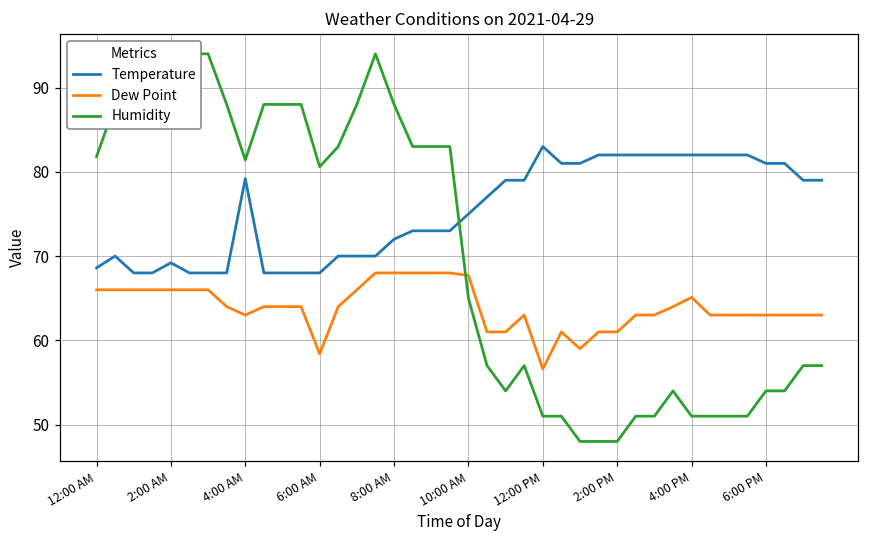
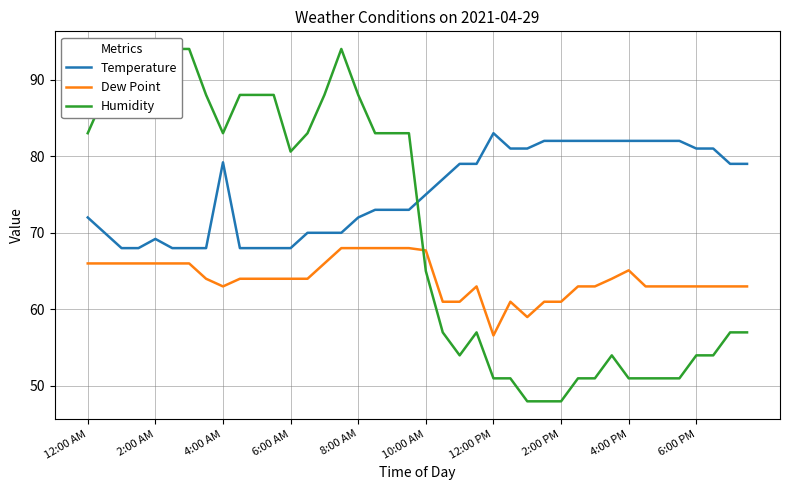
Temperature, 12:00 AM: 69 -> 72
Humidity, 12:00 AM: 82 -> 83
Humidity, 4:00 AM: 81 -> 83
Dew Point, 6:00 AM: 58 -> 64
